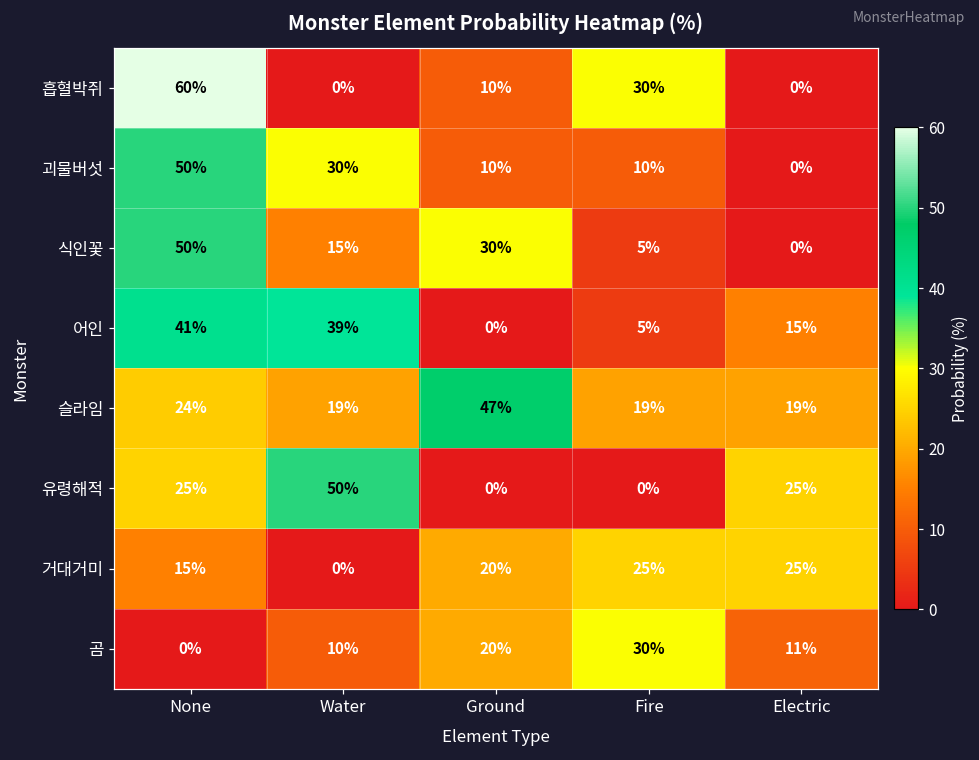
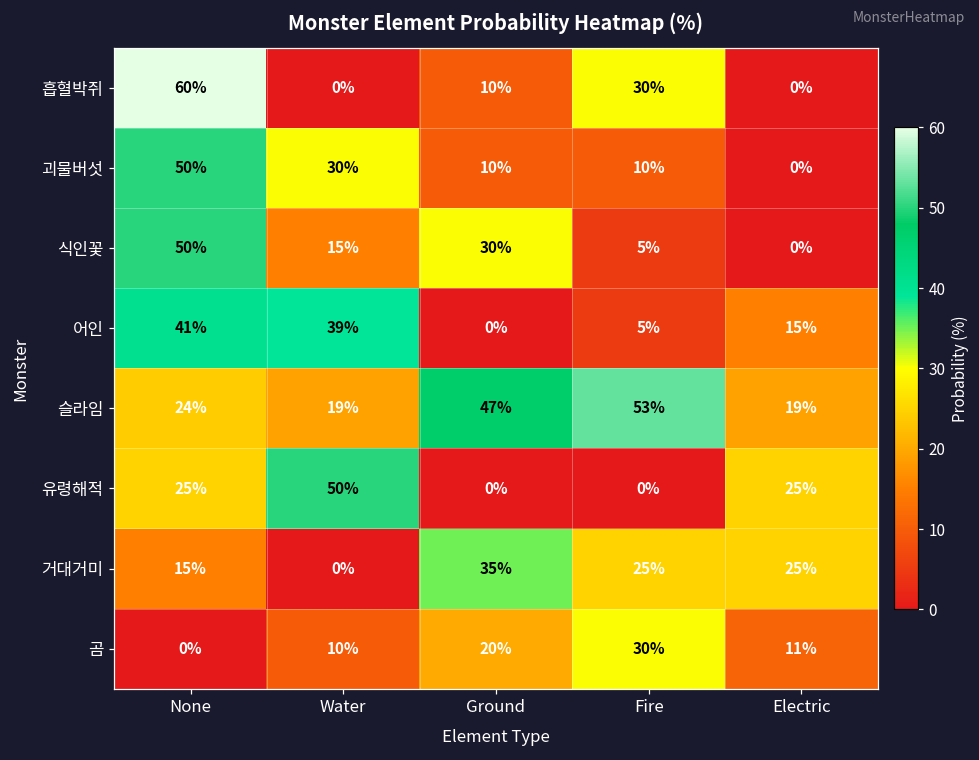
슬라임, Fire: 19% -> 53%
거대거미, Ground: 20% -> 35%
